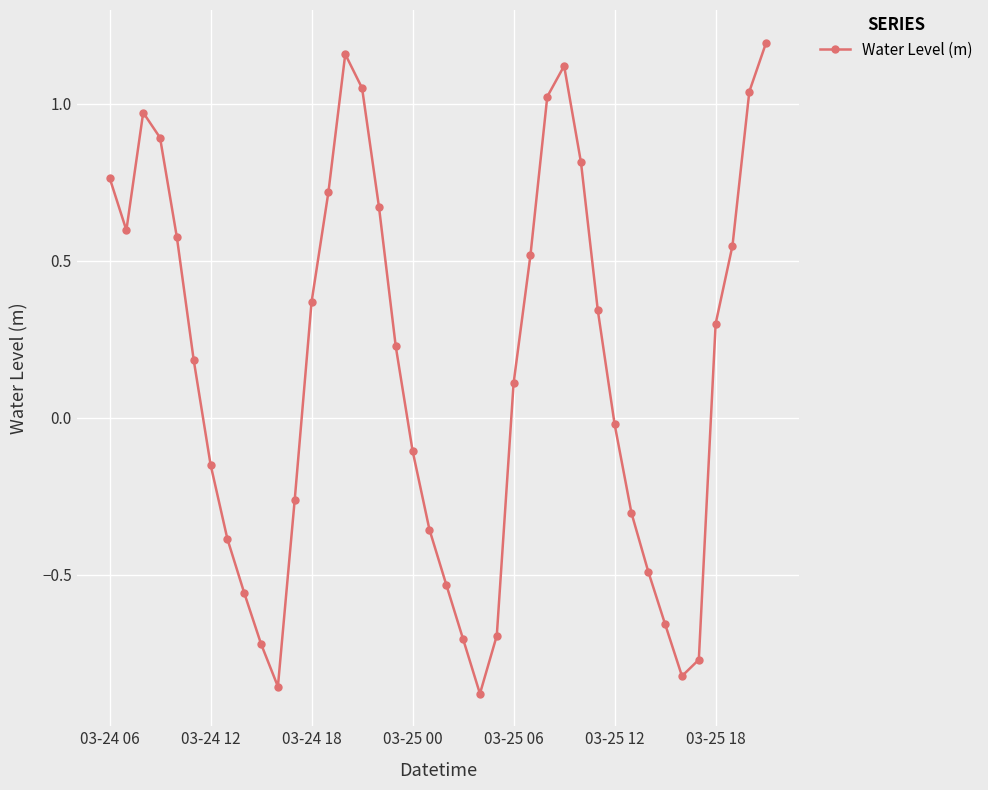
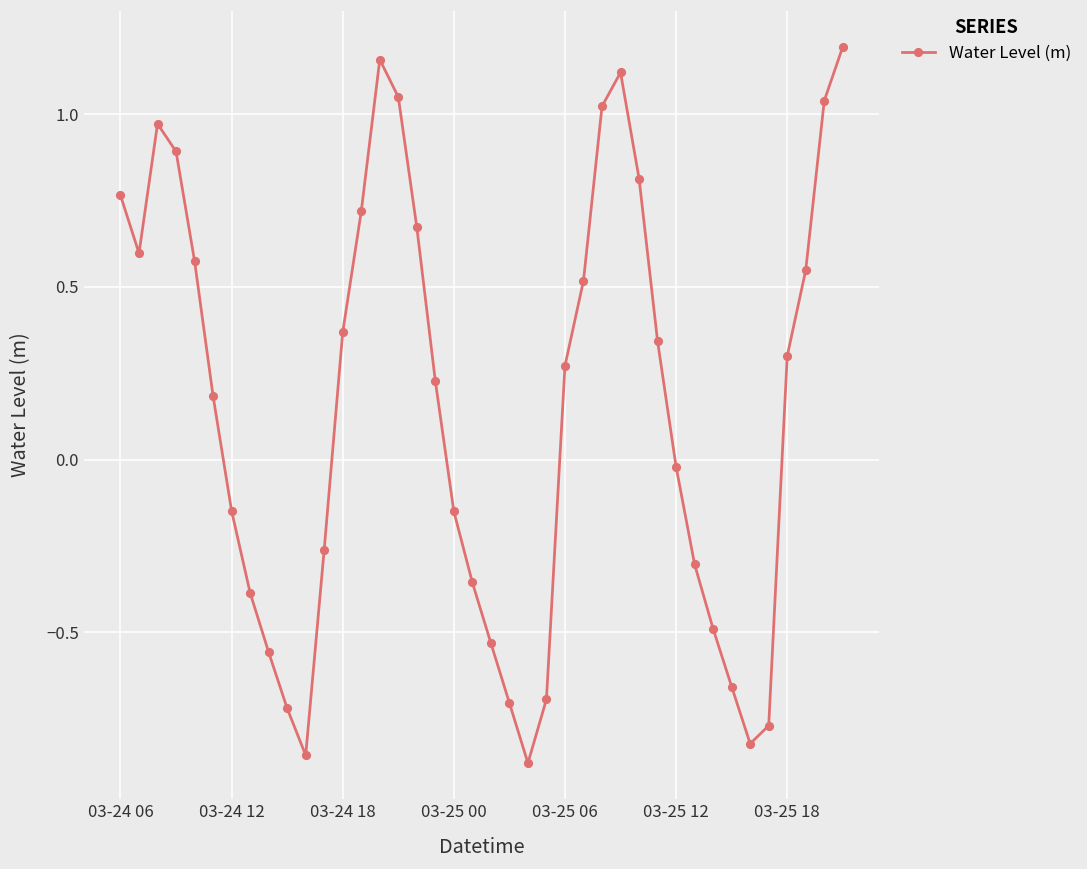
03-25 00: -0.11 -> -0.15
03-25 06: 0.11 -> 0.27
